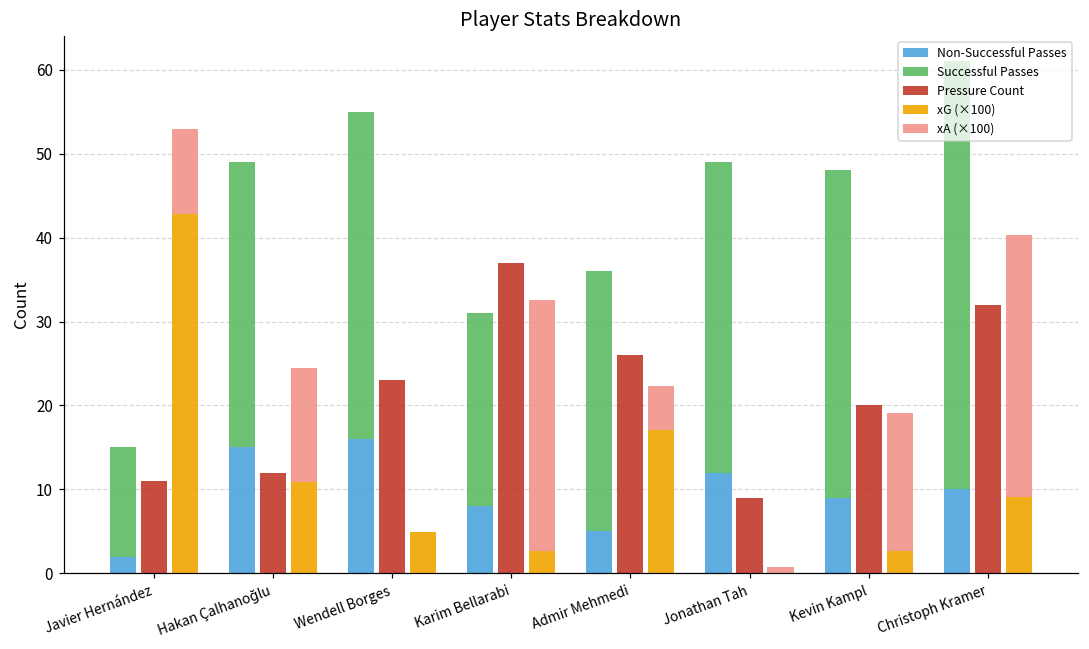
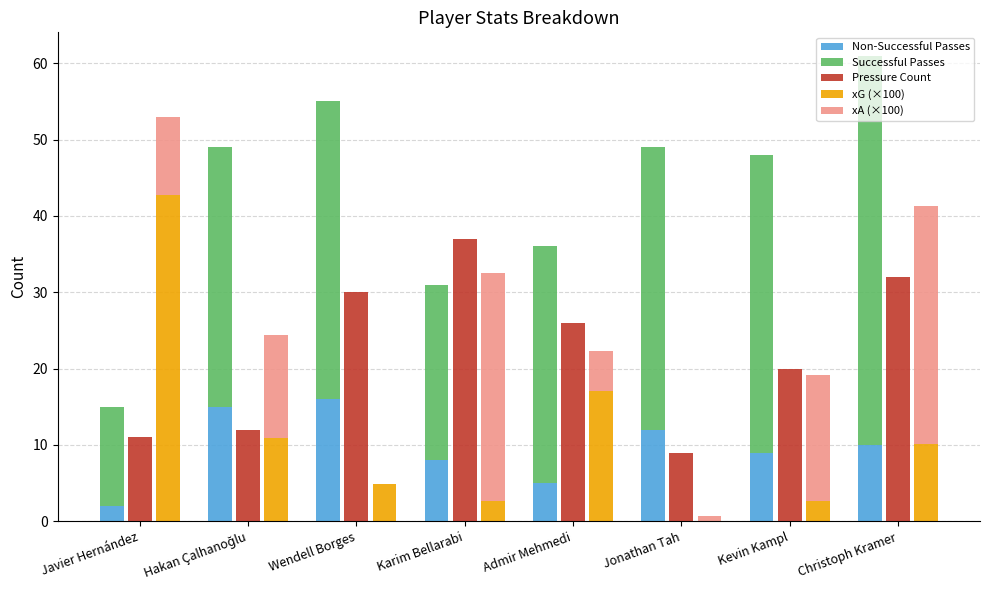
Pressure Count, Wendell Borges: 23 -> 30
xG (×100), Christoph Kramer: 9 -> 10
